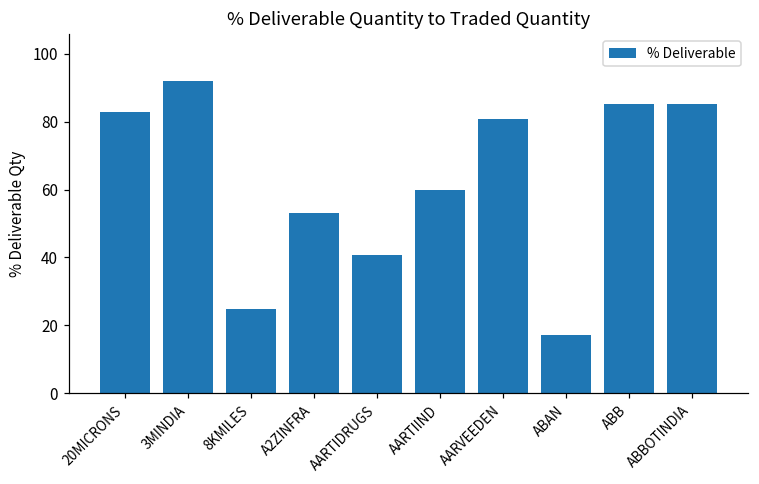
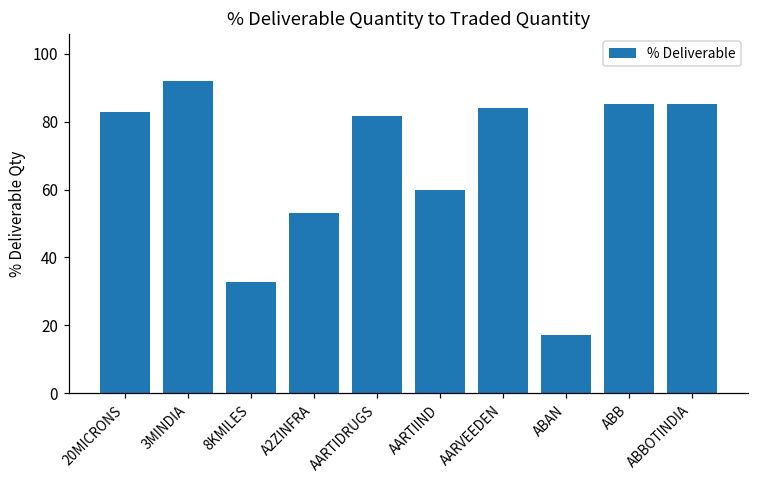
8KMILES: 25 -> 33
AARTIDRUGS: 41 -> 82
AARVEEDEN: 81 -> 84
